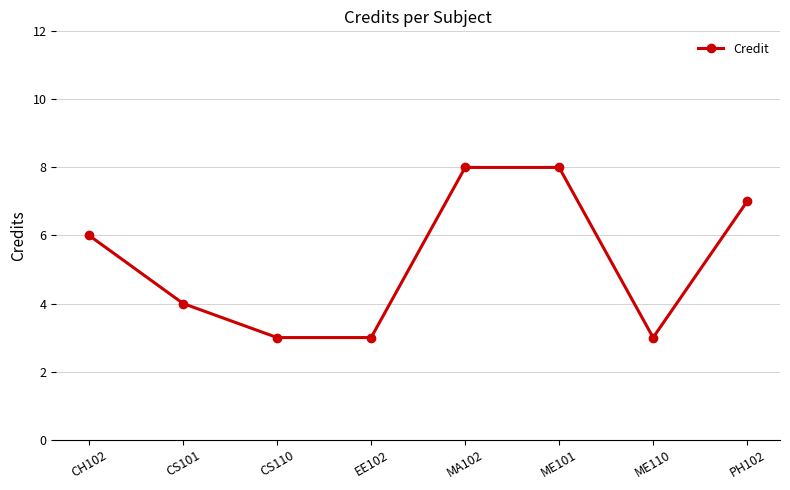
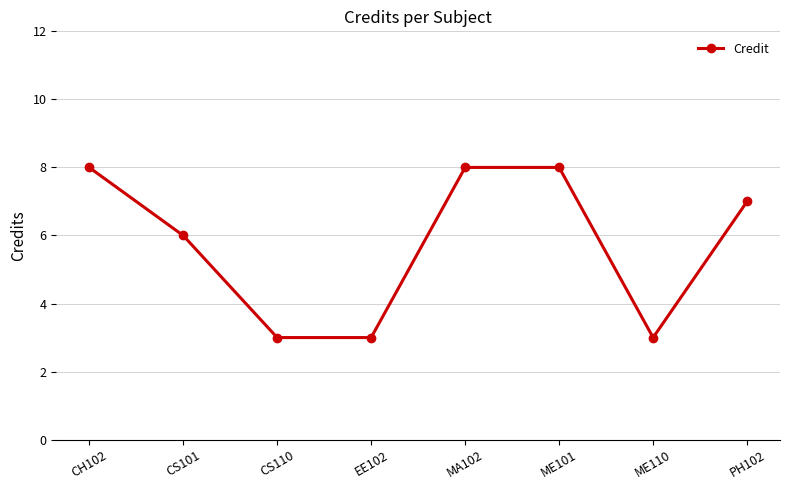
CH102: 6 -> 8
CS101: 4 -> 6
